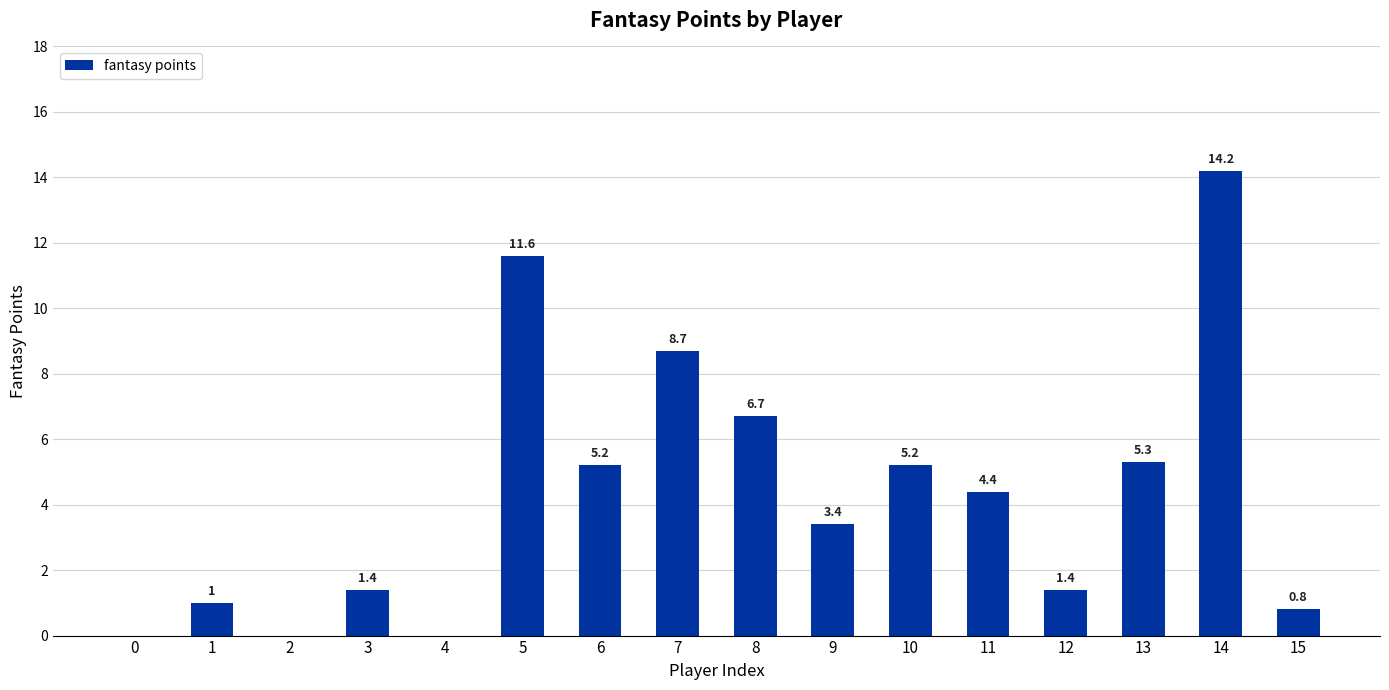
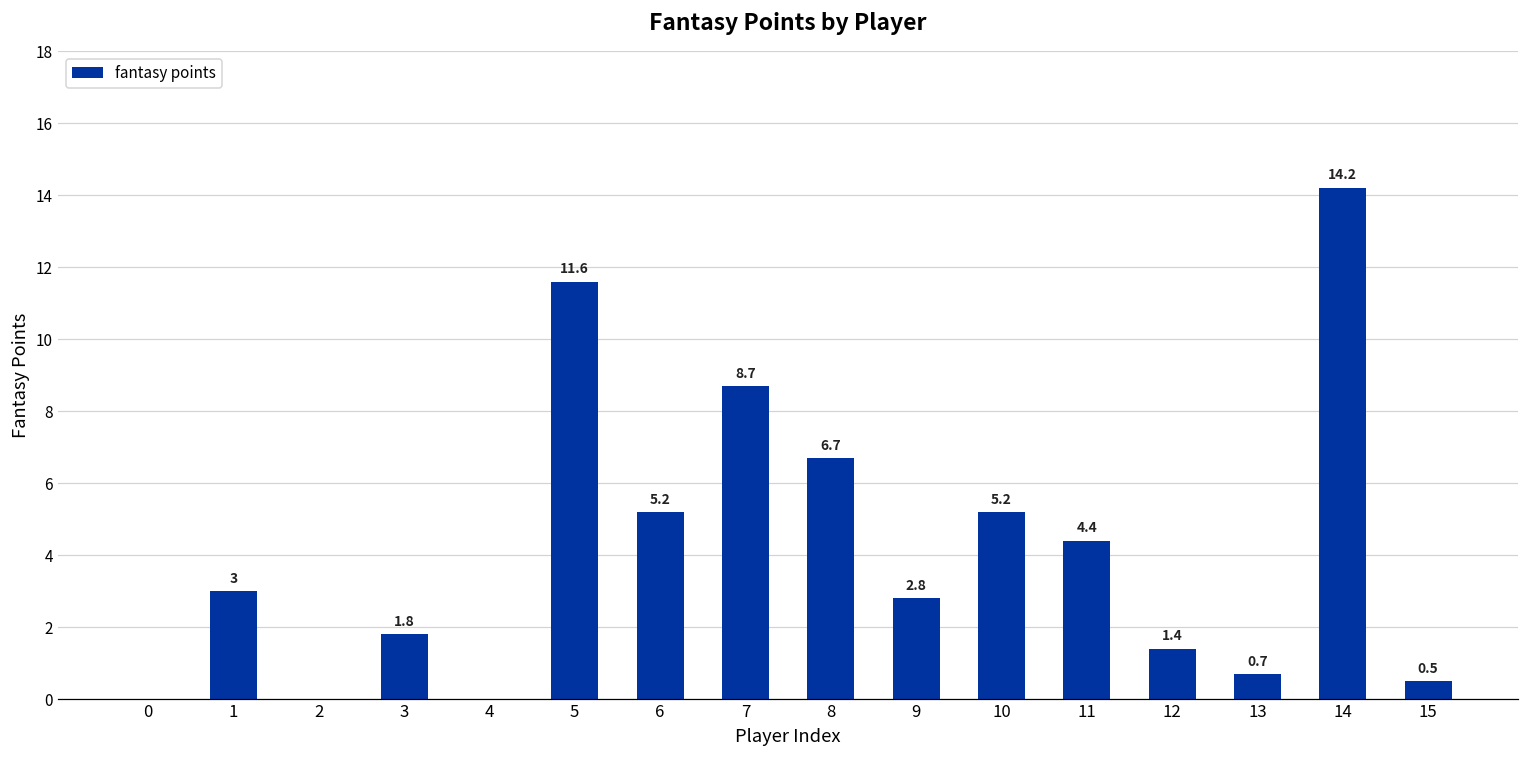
1: 1 -> 3
3: 1.4 -> 1.8
9: 3.4 -> 2.8
13: 5.3 -> 0.7
15: 0.8 -> 0.5
